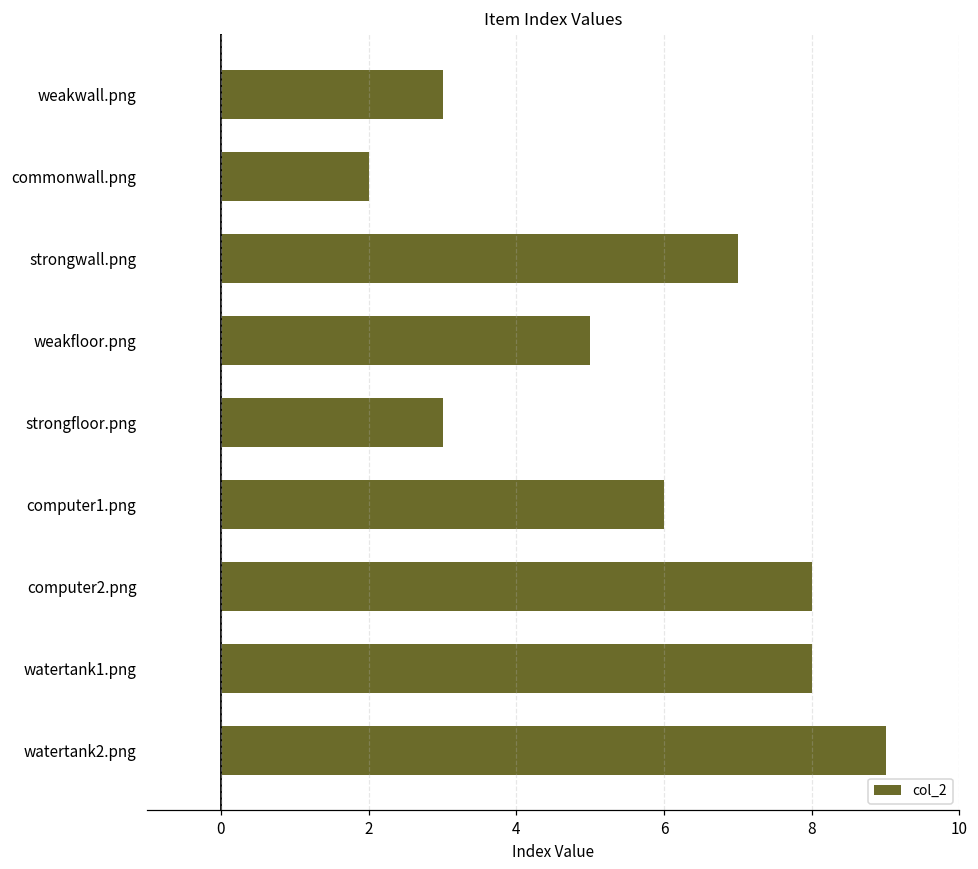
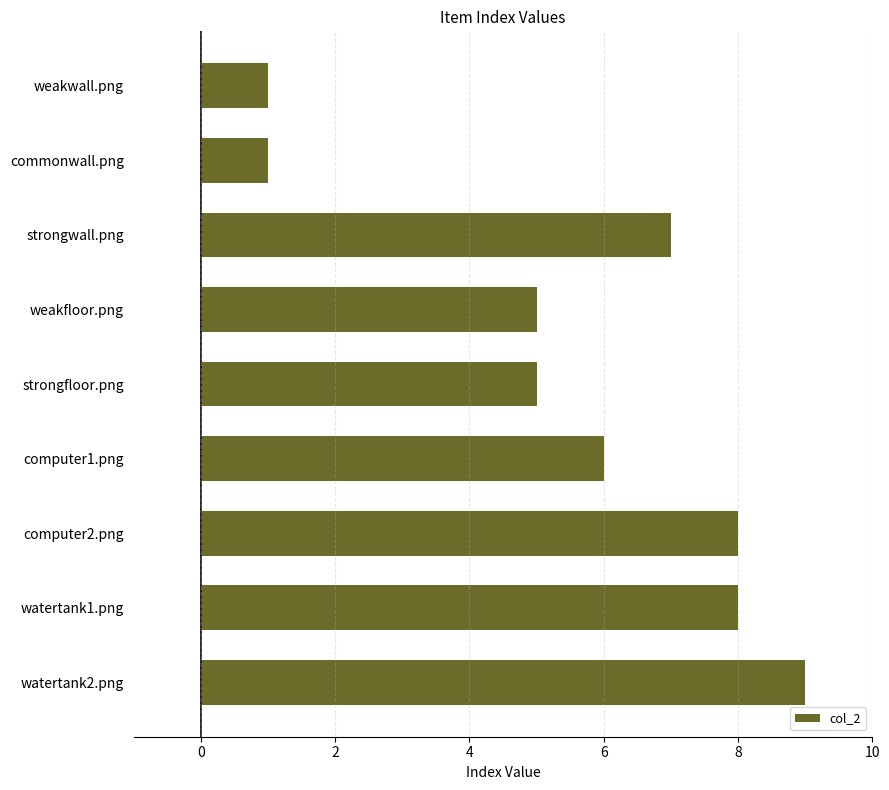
weakwall.png: 3 -> 1
commonwall.png: 2 -> 1
strongfloor.png: 3 -> 5
